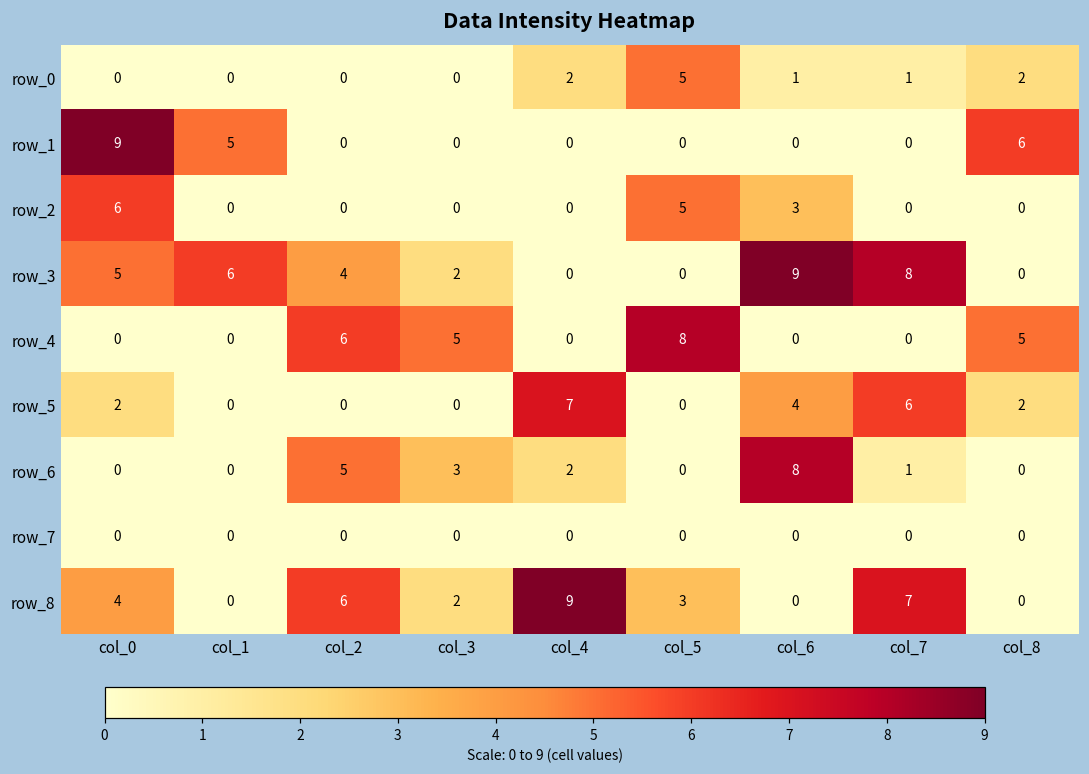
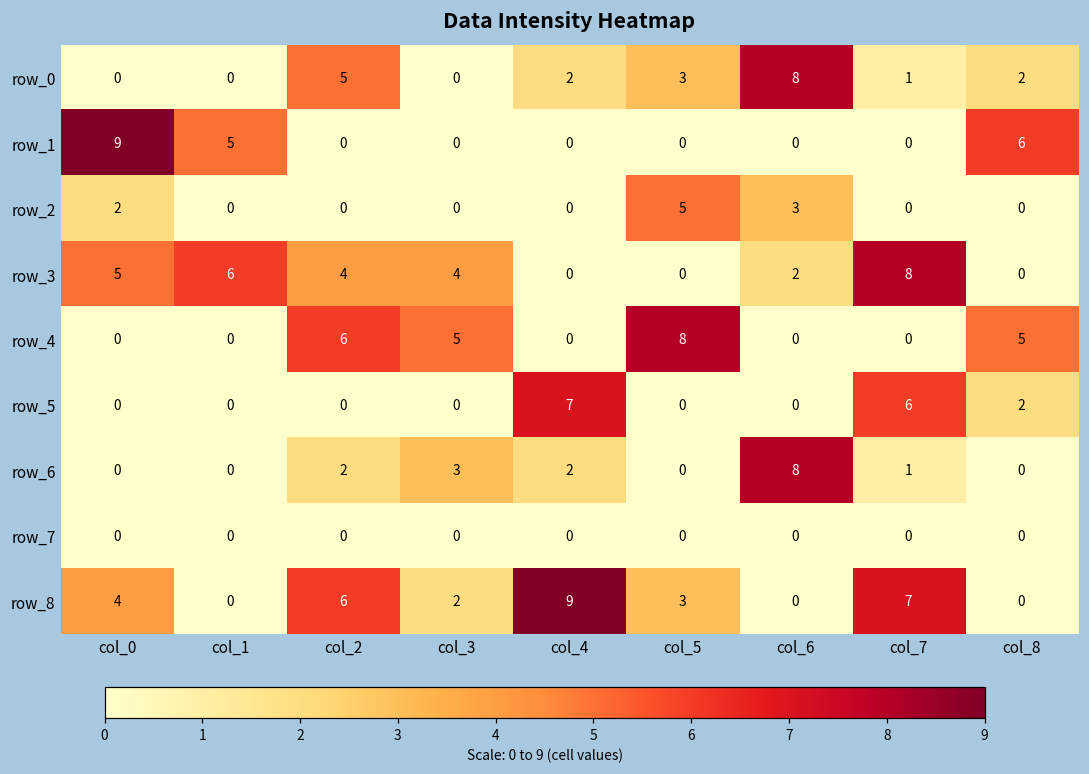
row_0, col_2: 0 -> 5
row_0, col_5: 5 -> 3
row_0, col_6: 1 -> 8
row_2, col_0: 6 -> 2
row_3, col_3: 2 -> 4
row_3, col_6: 9 -> 2
row_5, col_0: 2 -> 0
row_5, col_6: 4 -> 0
row_6, col_2: 5 -> 2
